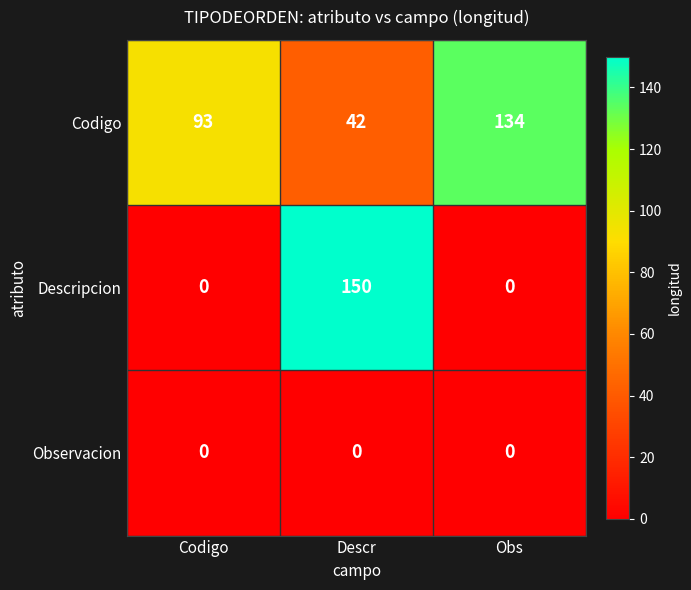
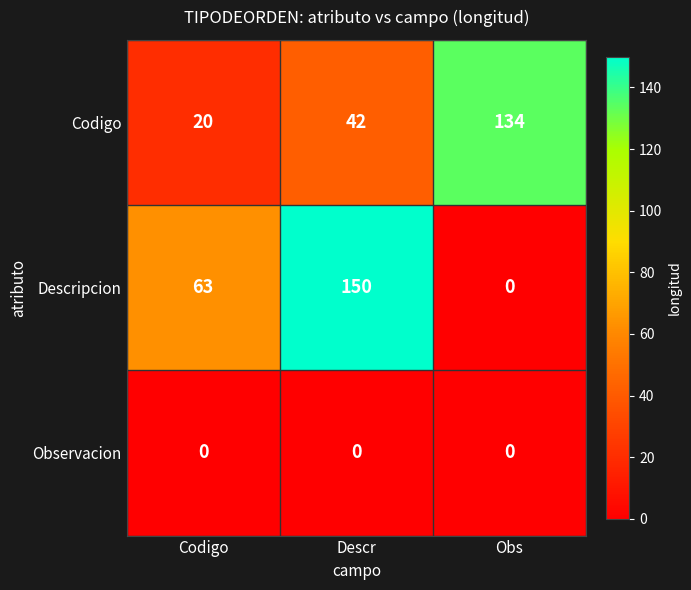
Codigo, Codigo: 93 -> 20
Descripcion, Codigo: 0 -> 63
